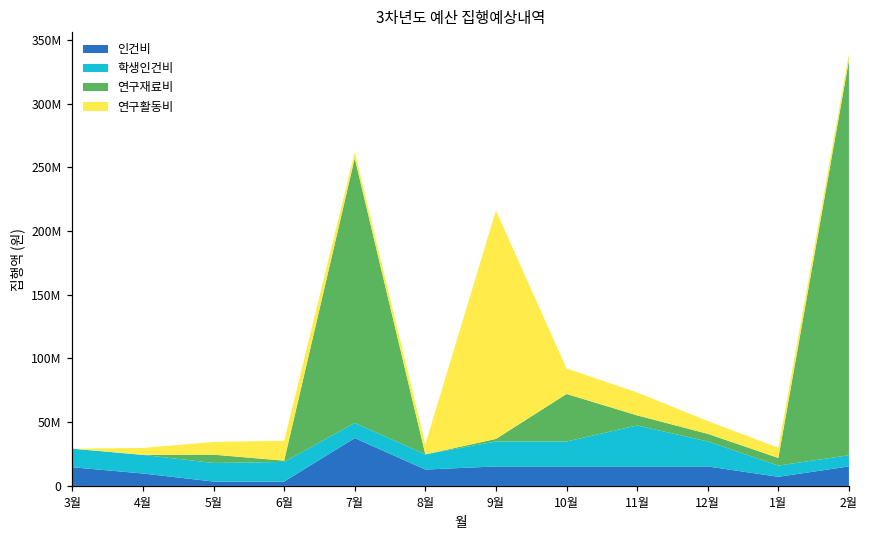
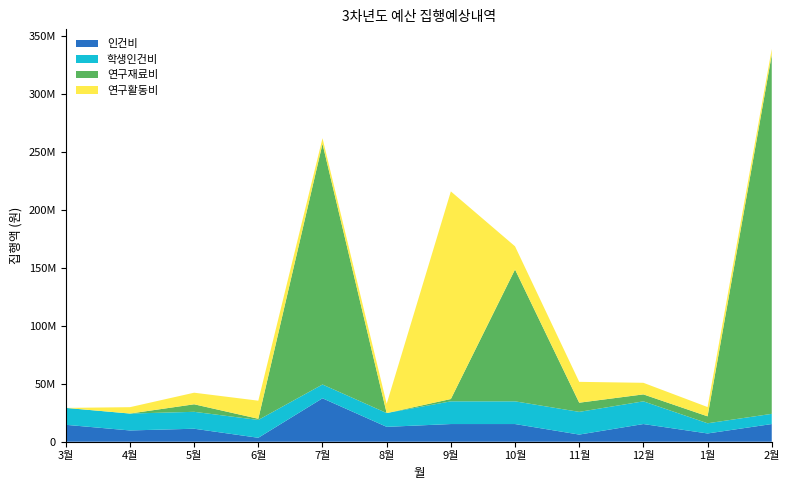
인건비, 5월: 3000000 -> 11000000
연구재료비, 10월: 37000000 -> 114000000
인건비, 11월: 15000000 -> 6000000
학생인건비, 11월: 32000000 -> 20000000
